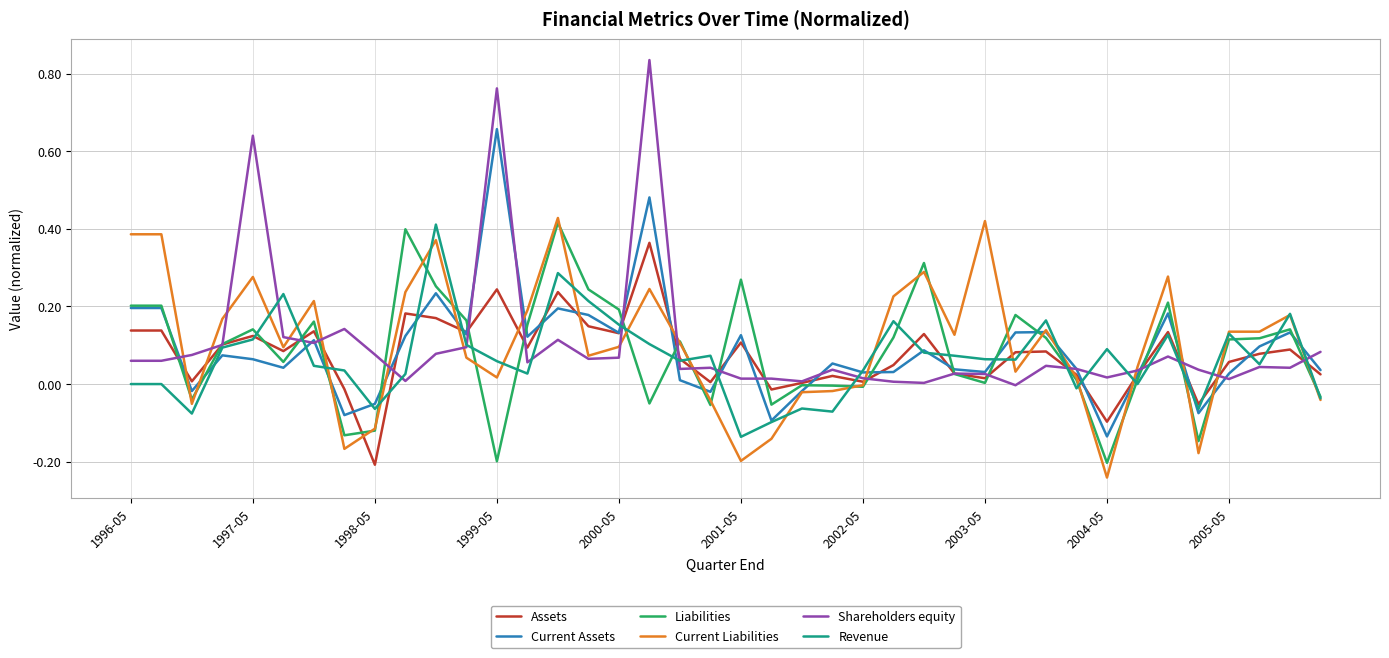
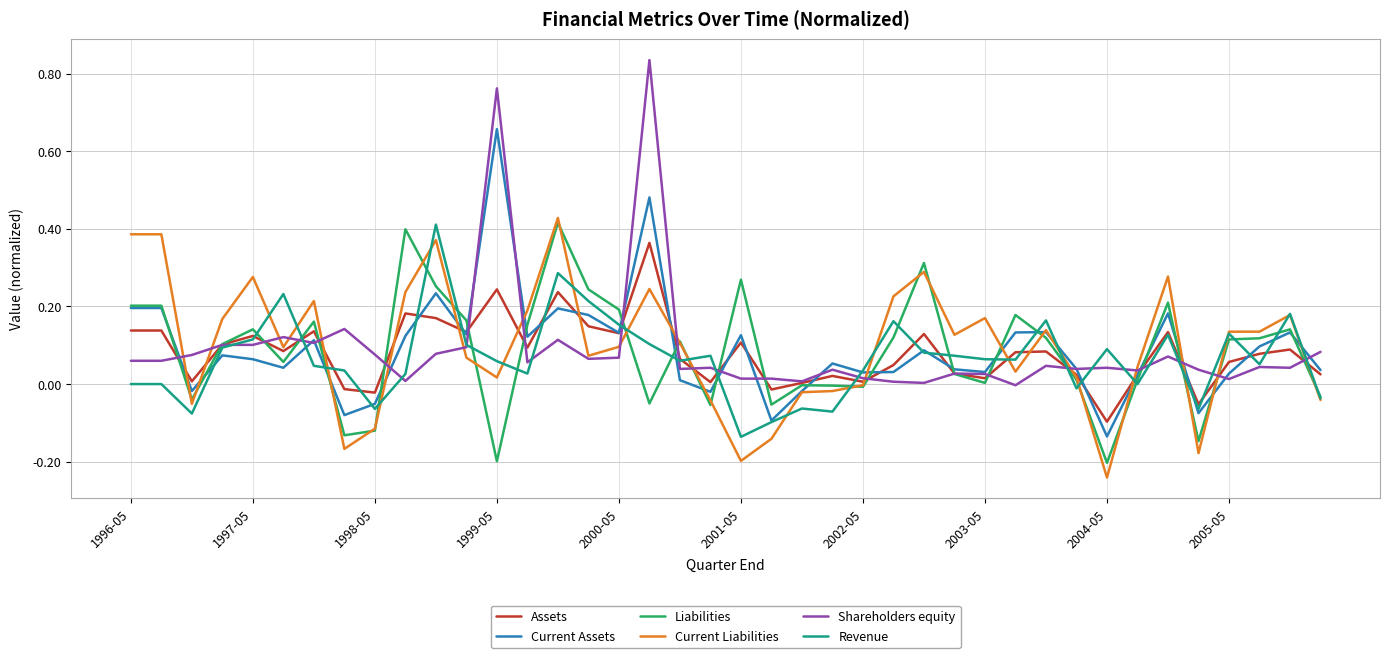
Shareholders equity, 1997-05: 0.64 -> 0.10
Assets, 1998-05: -0.21 -> -0.02
Current Liabilities, 2003-05: 0.42 -> 0.17
Shareholders equity, 2004-05: 0.02 -> 0.04
